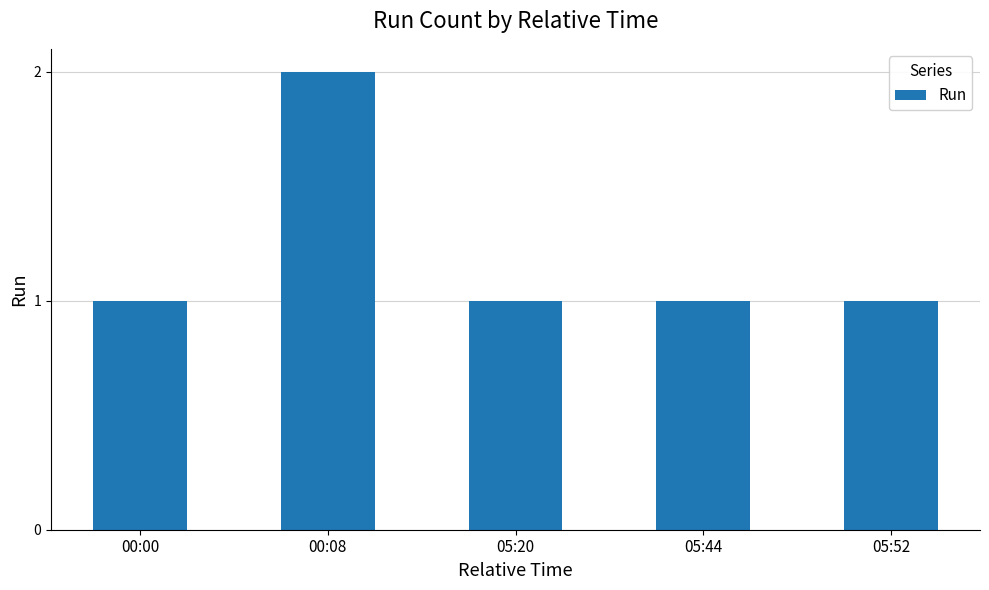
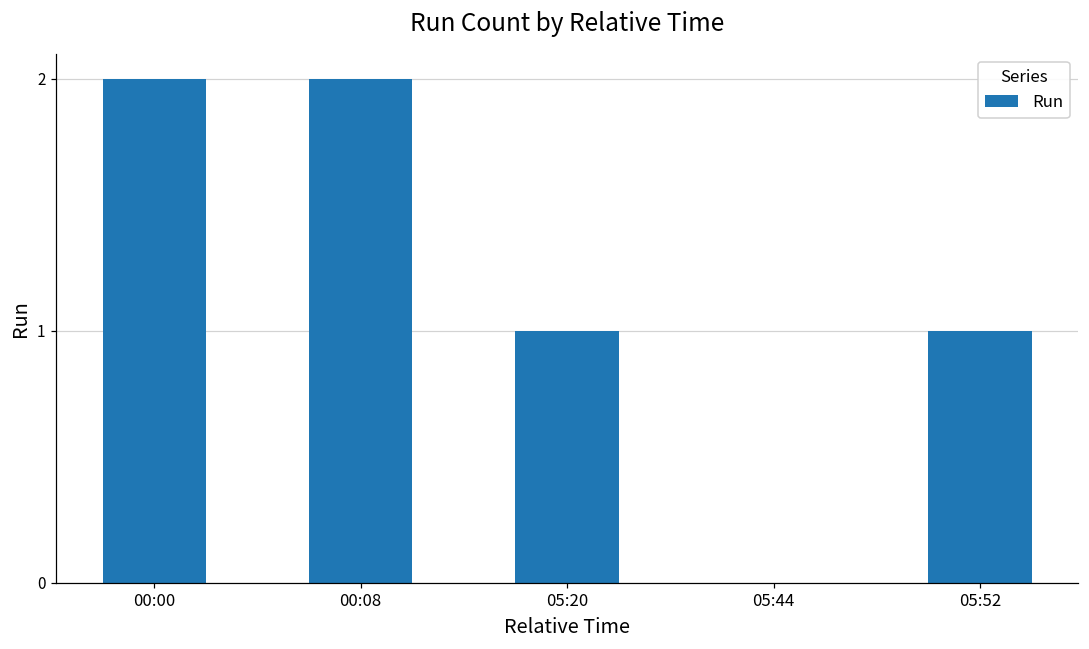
00:00: 1 -> 2
05:44: 1 -> 0
